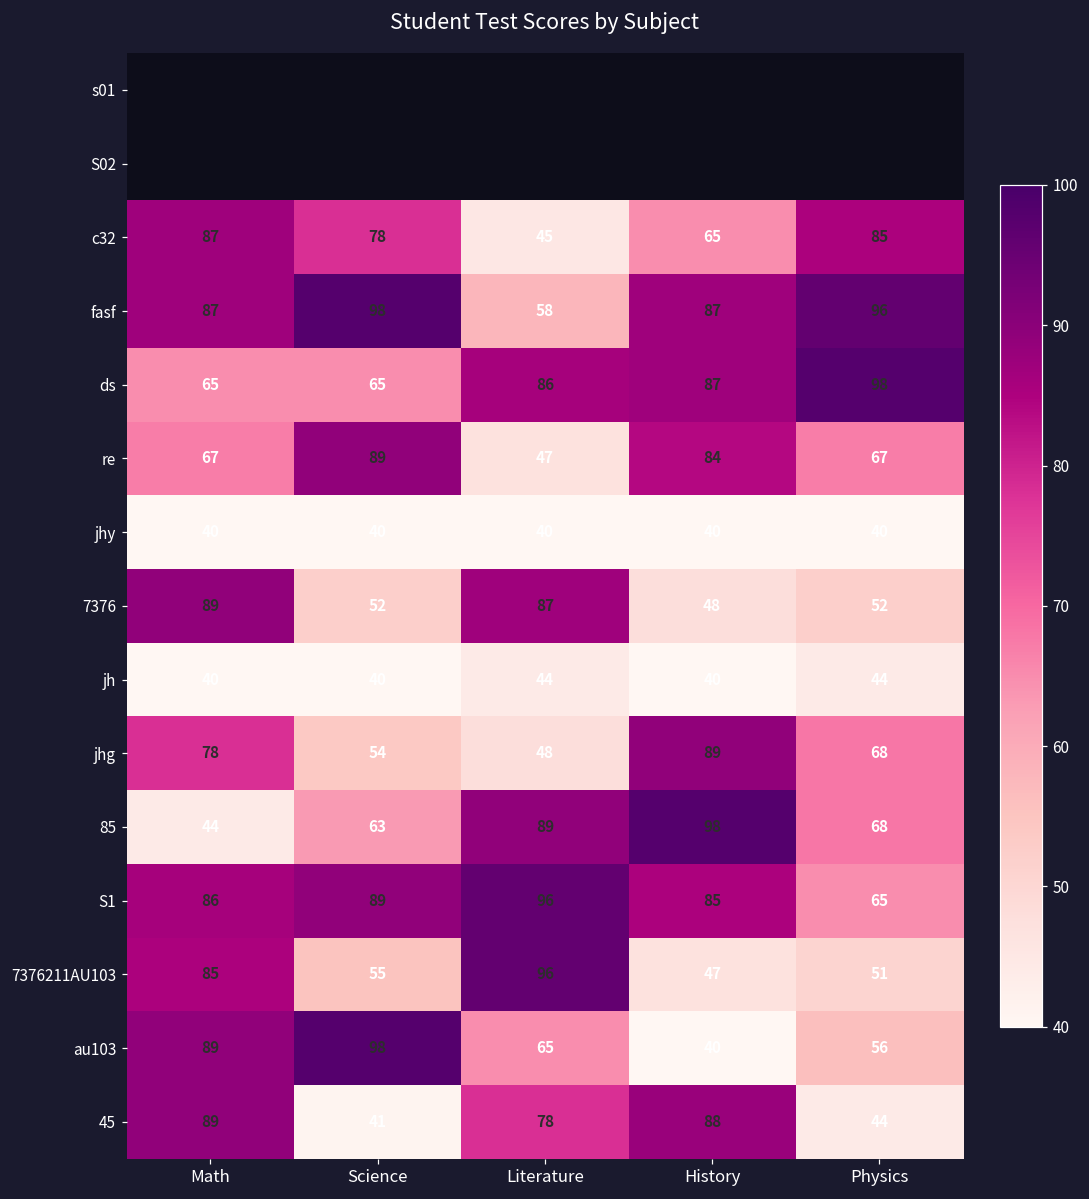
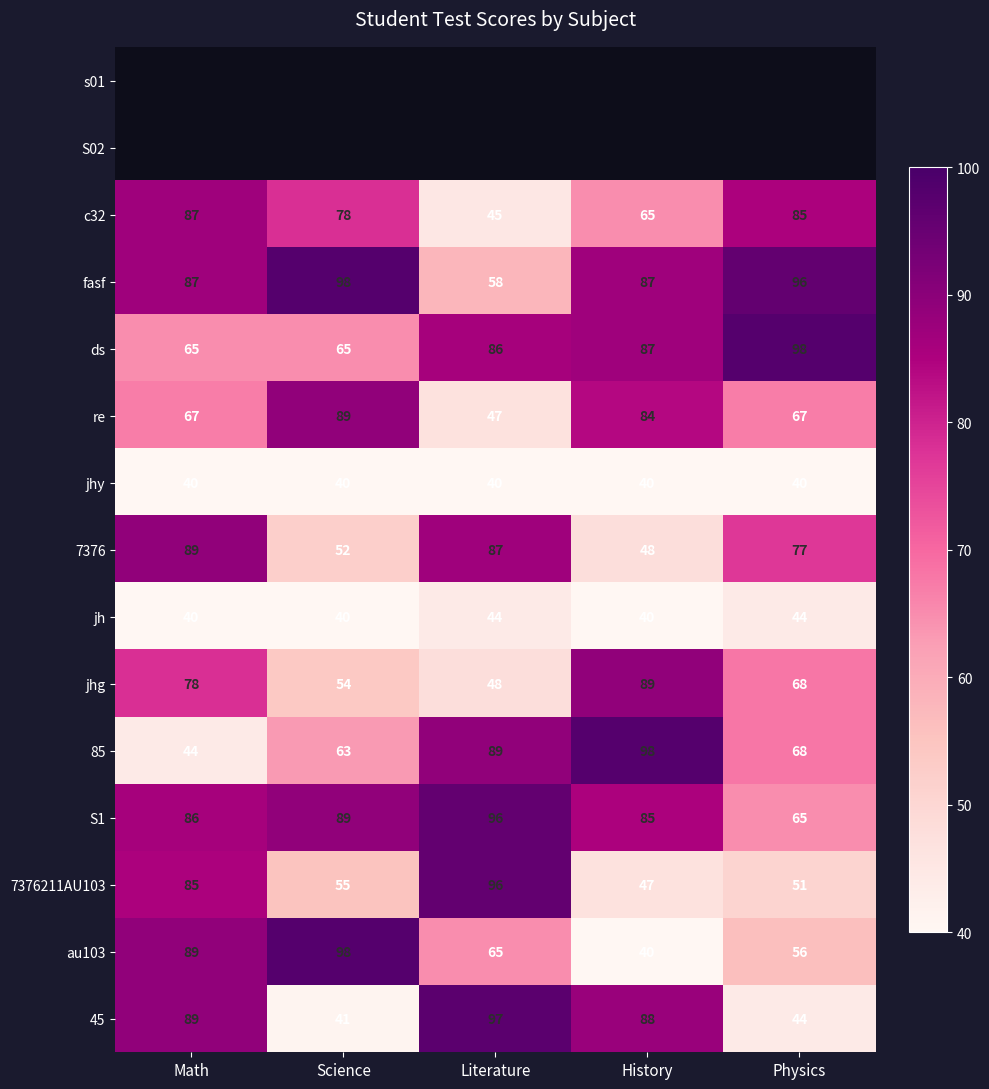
7376, Physics: 52 -> 77
45, Literature: 78 -> 97
